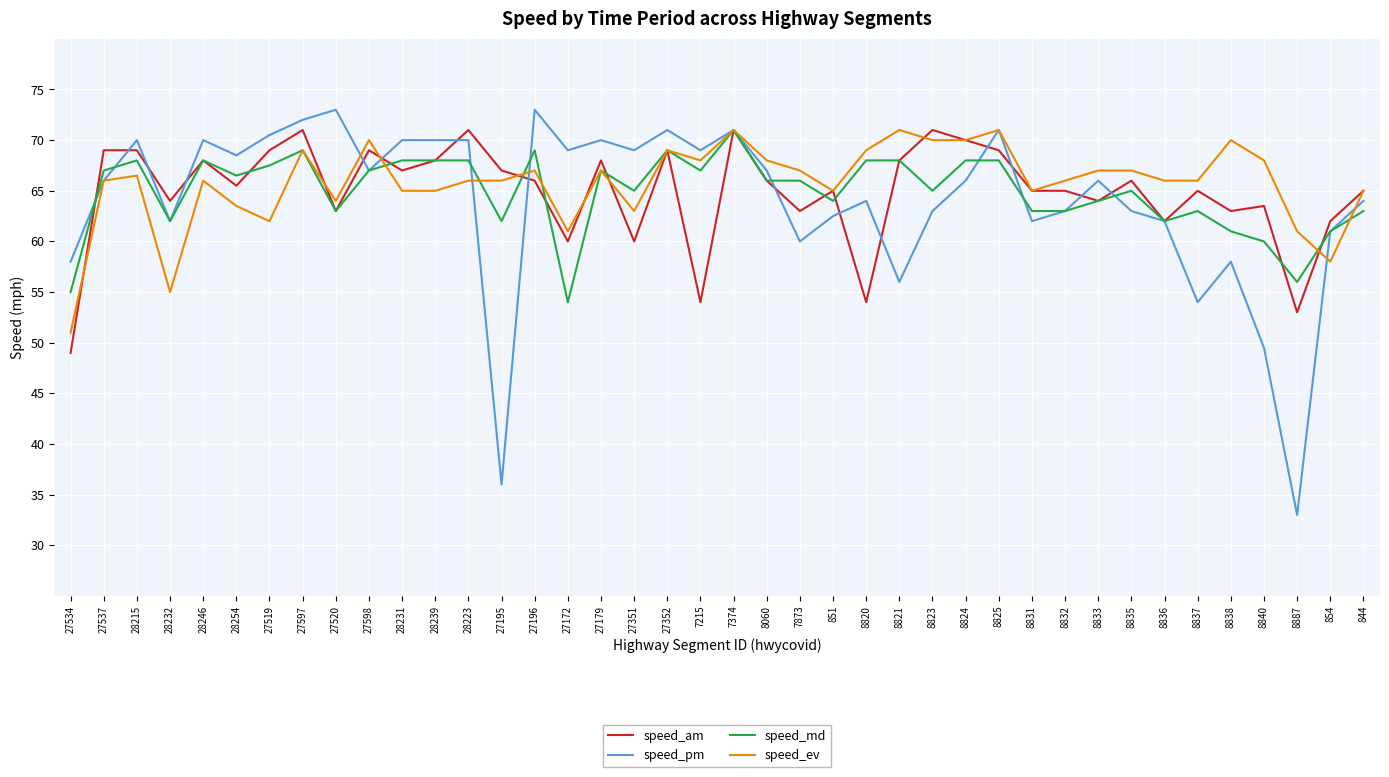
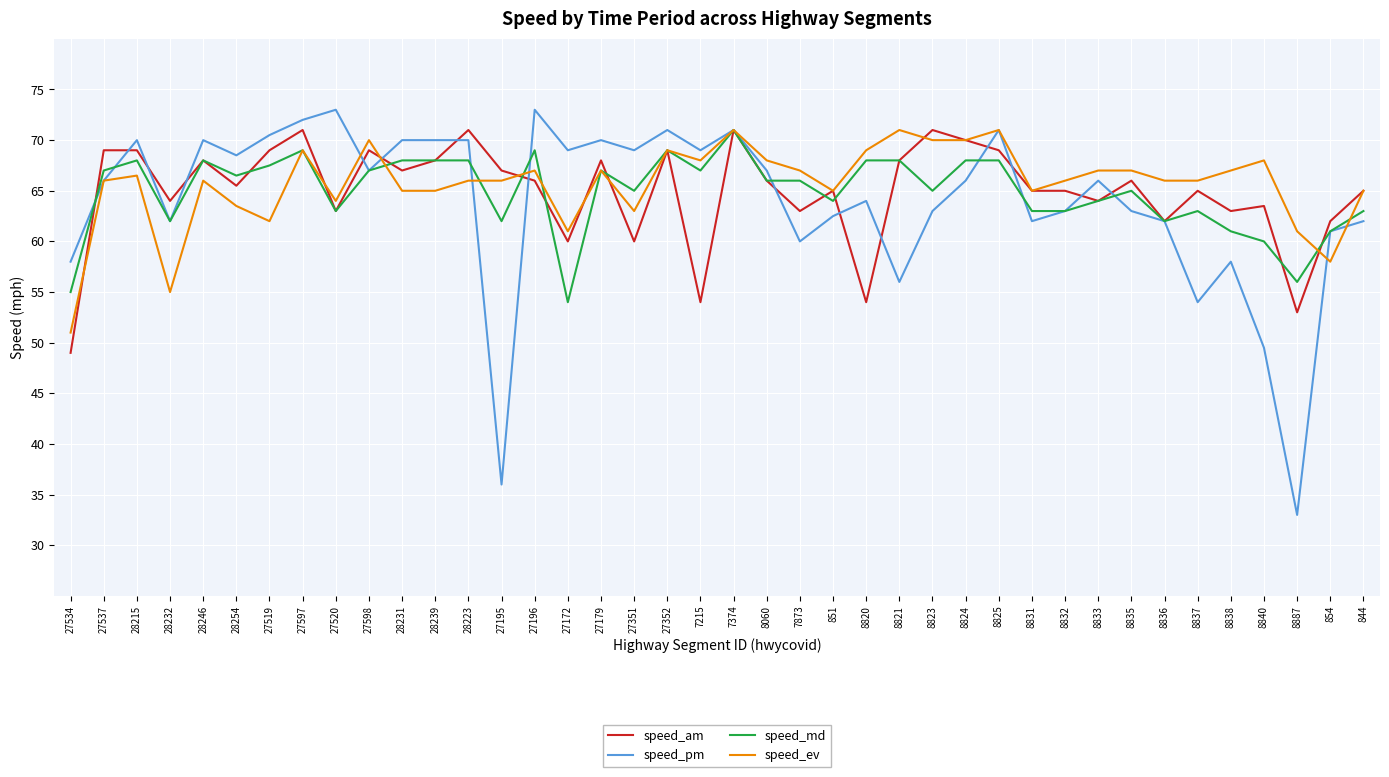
speed_ev, 8838: 70 -> 67
speed_pm, 844: 64 -> 62
